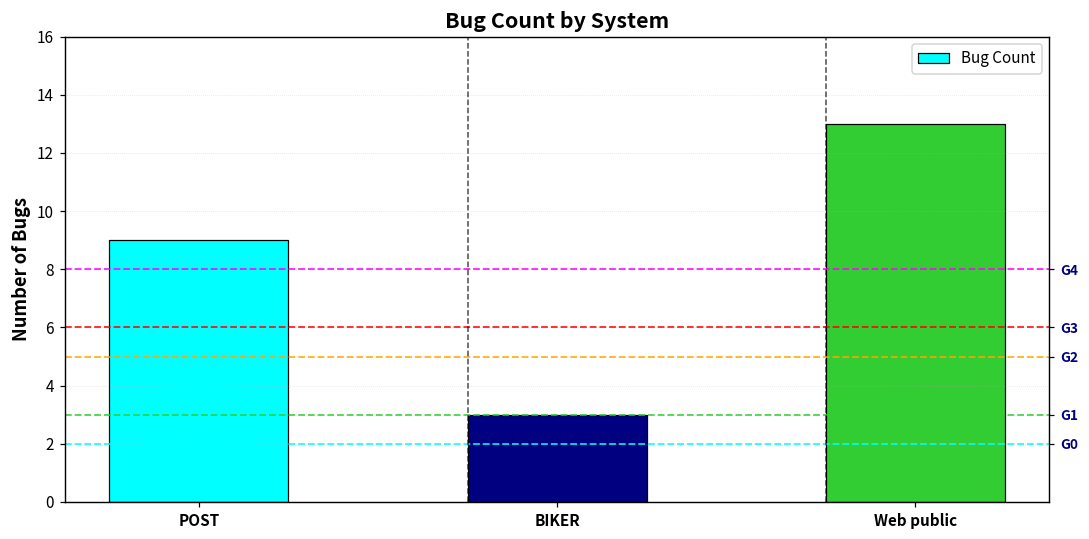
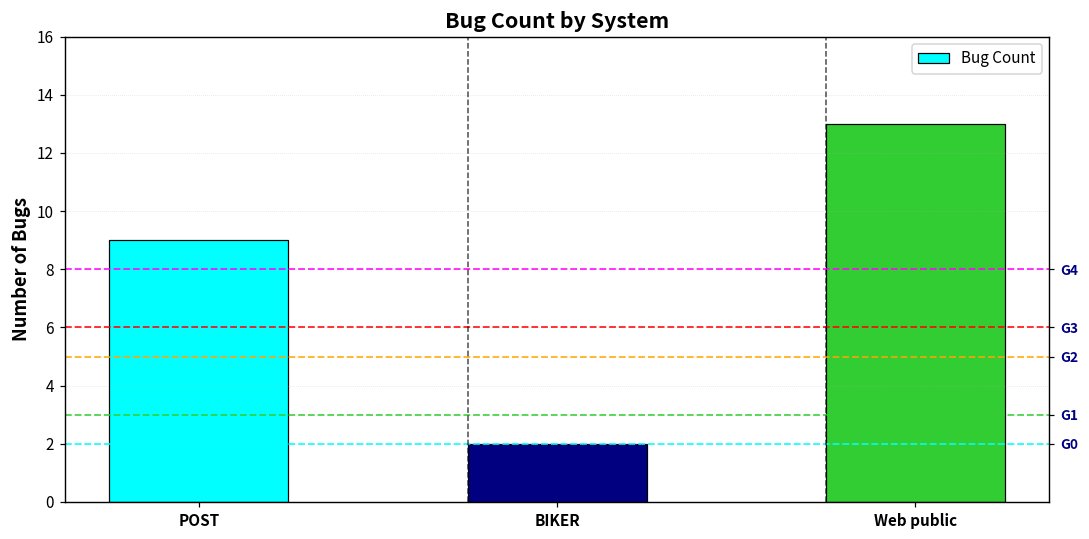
BIKER: 3 -> 2
